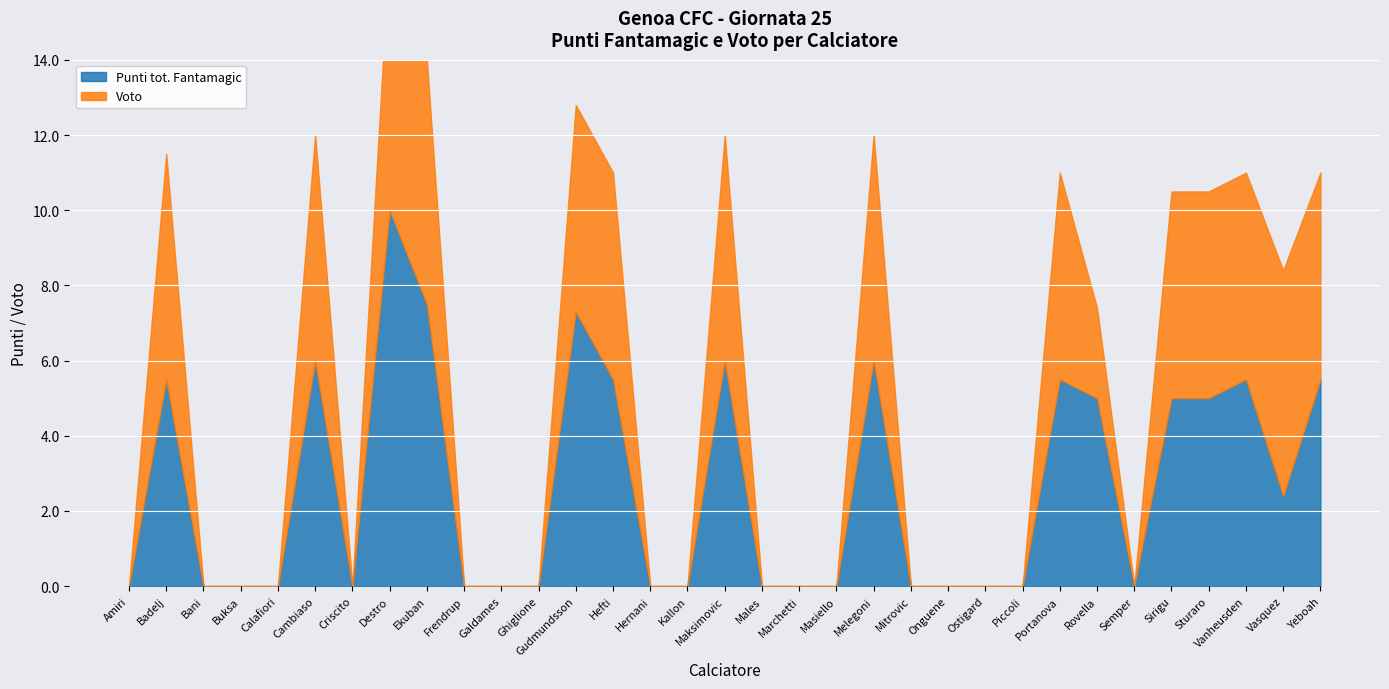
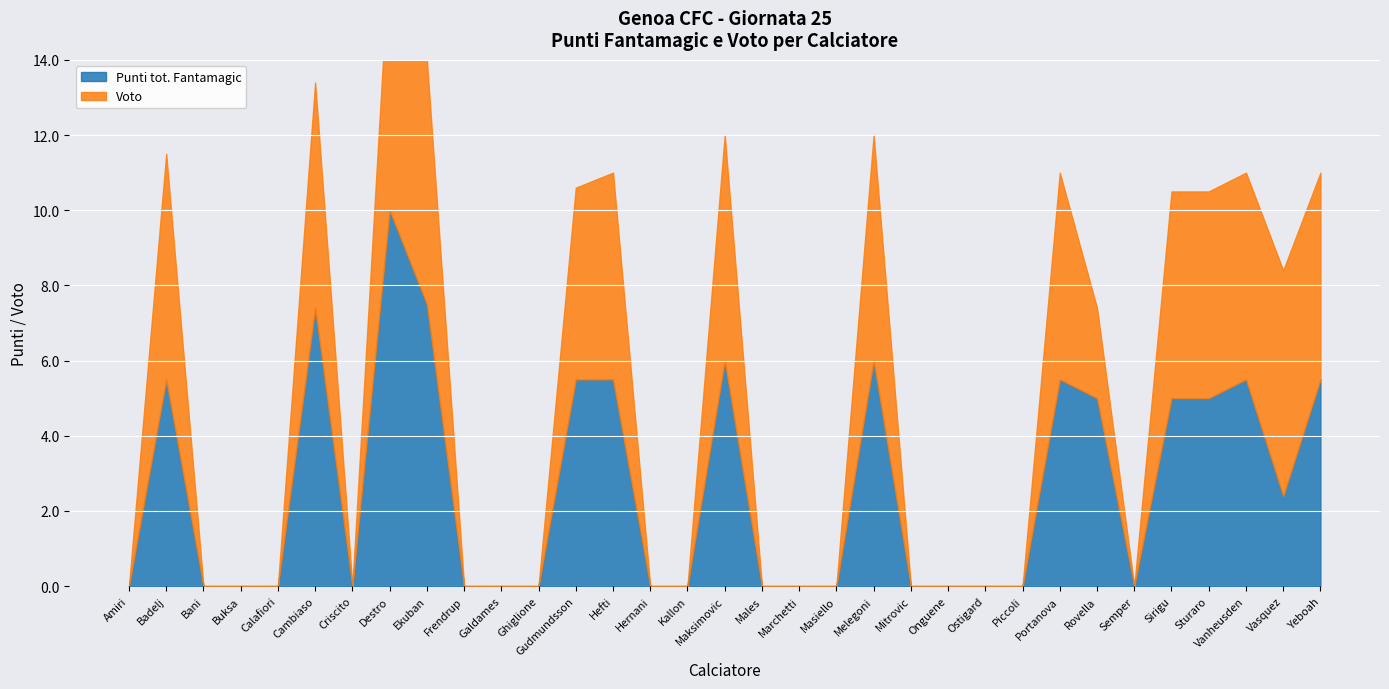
Punti tot. Fantamagic, Cambiaso: 6.0 -> 7.4
Punti tot. Fantamagic, Gudmundsson: 7.3 -> 5.5
Voto, Gudmundsson: 5.5 -> 5.1
